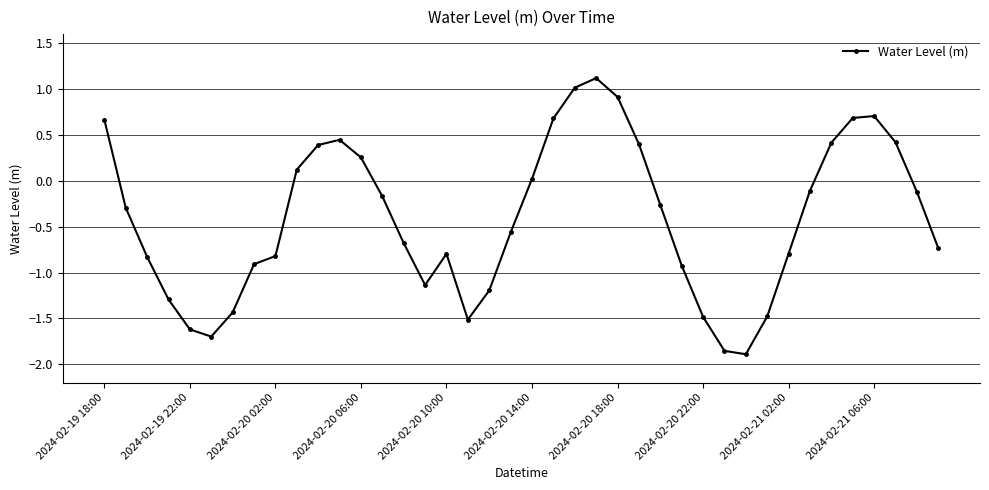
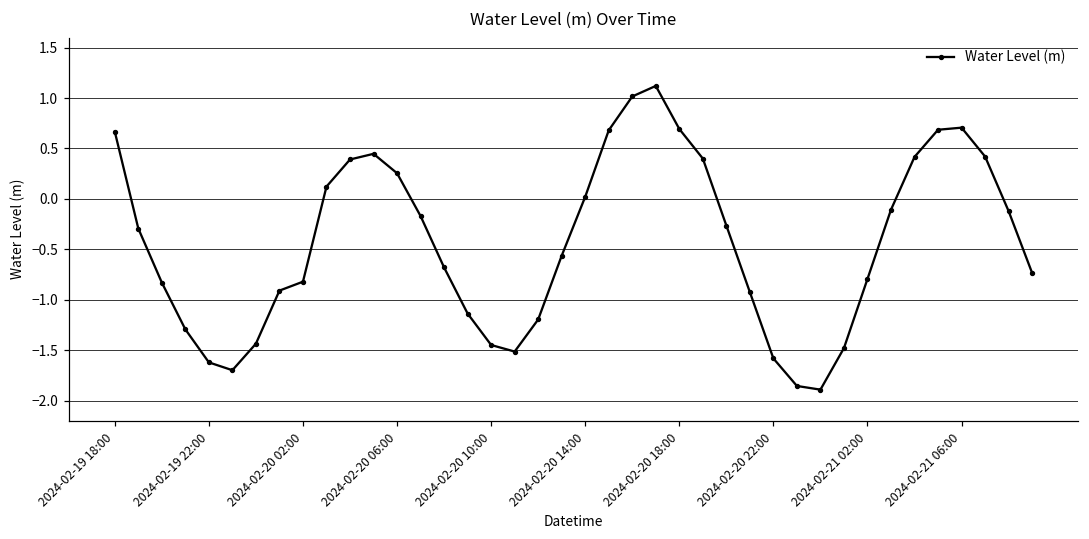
2024-02-20 10:00: -0.8 -> -1.4
2024-02-20 18:00: 0.9 -> 0.7
2024-02-20 22:00: -1.5 -> -1.6
